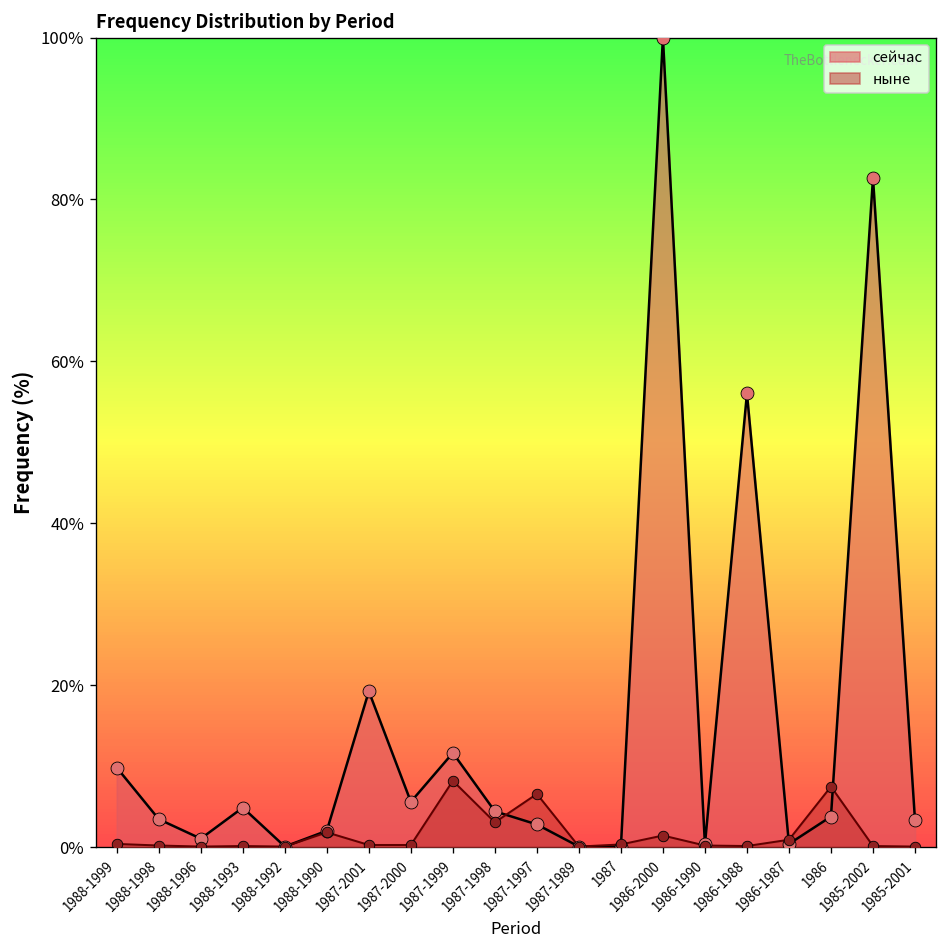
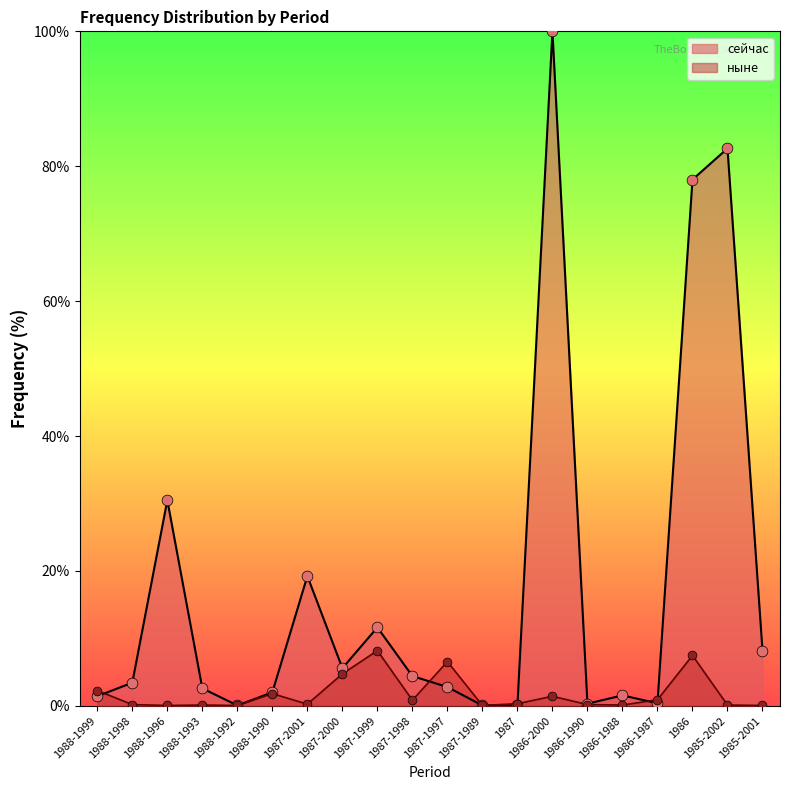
сейчас, 1988-1999: 10% -> 1%
ныне, 1988-1999: 0% -> 2%
сейчас, 1988-1996: 1% -> 30%
сейчас, 1988-1993: 5% -> 3%
ныне, 1987-2000: 0% -> 5%
ныне, 1987-1998: 3% -> 1%
сейчас, 1986-1988: 56% -> 2%
сейчас, 1986: 4% -> 78%
сейчас, 1985-2001: 3% -> 8%
